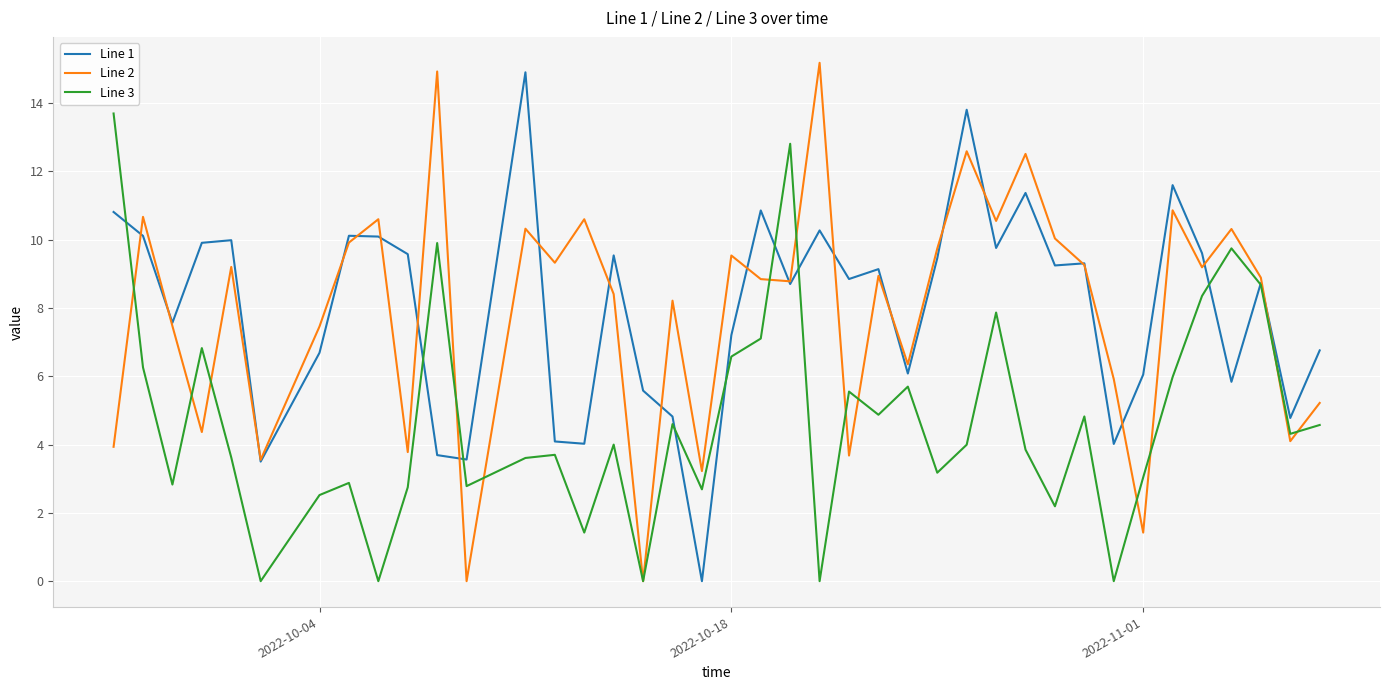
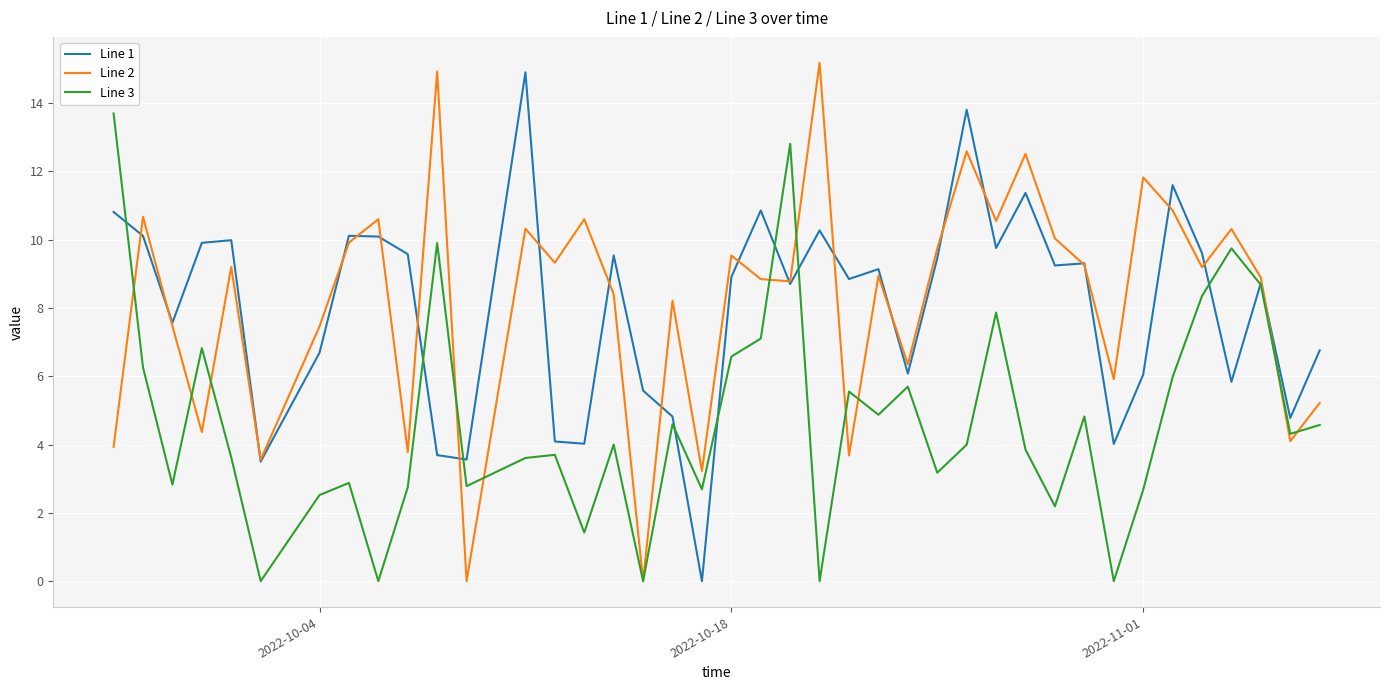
Line 1, 2022-10-18: 7.2 -> 8.9
Line 2, 2022-11-01: 1.4 -> 11.8
Line 3, 2022-11-01: 3.0 -> 2.7
